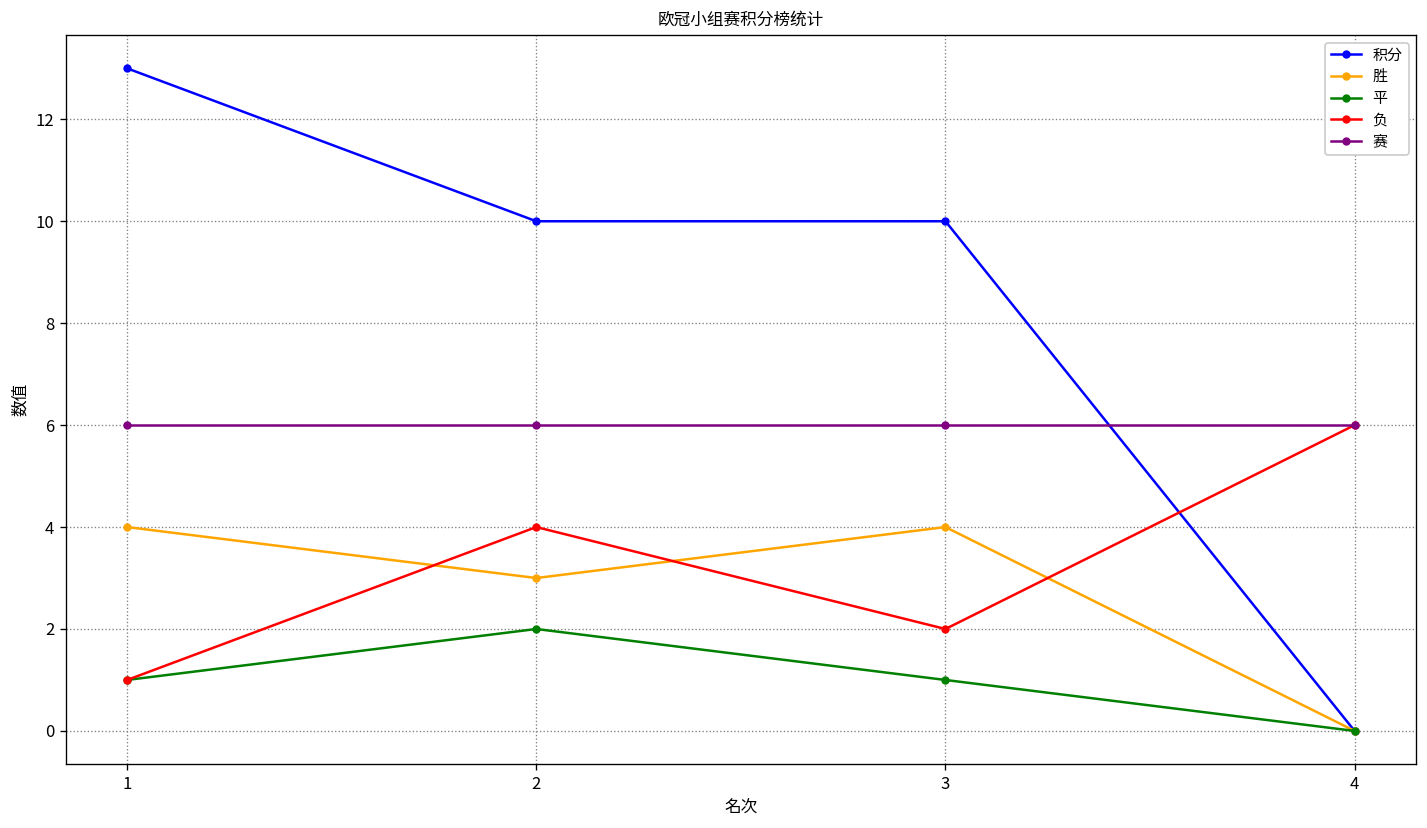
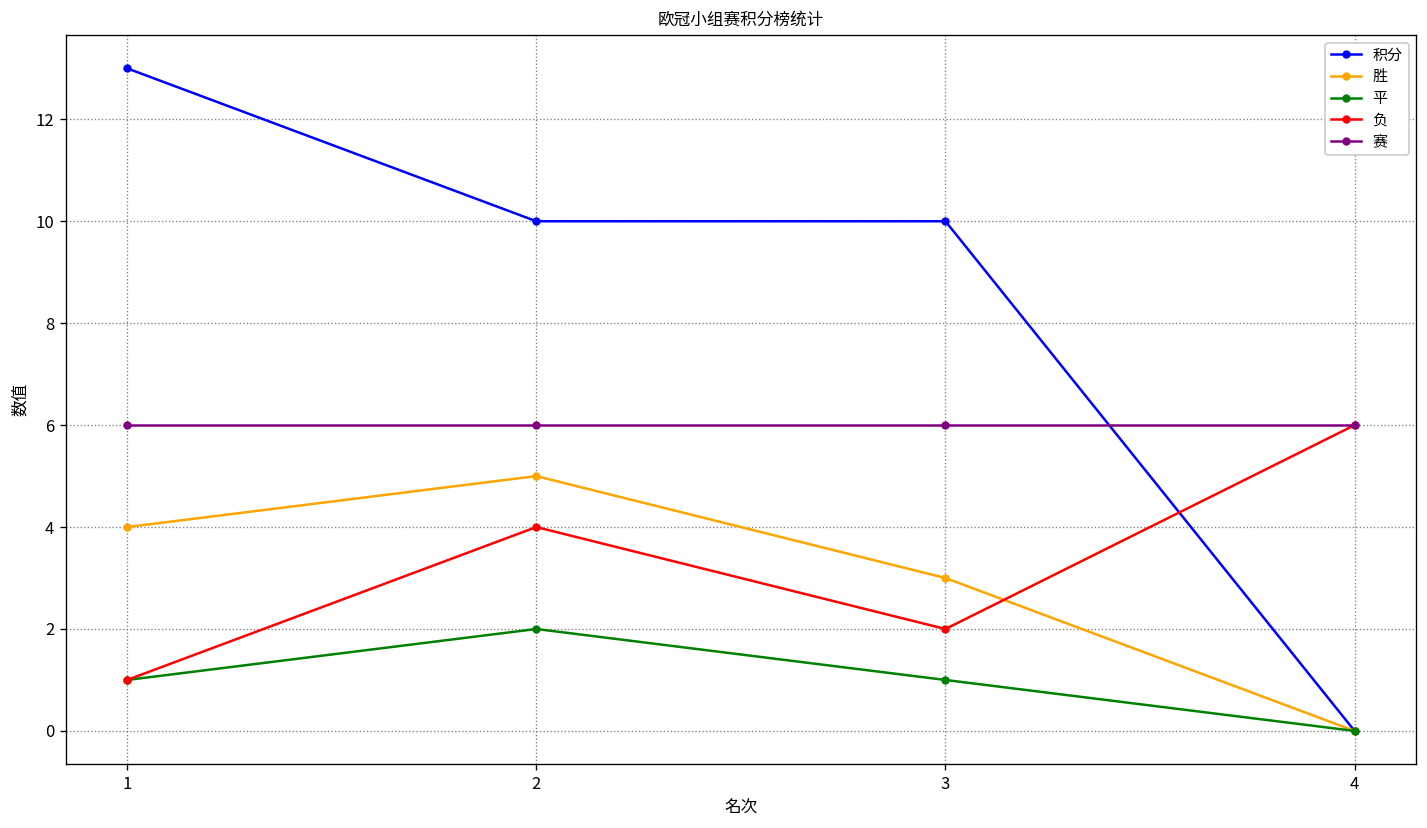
胜, 2: 3 -> 5
胜, 3: 4 -> 3
